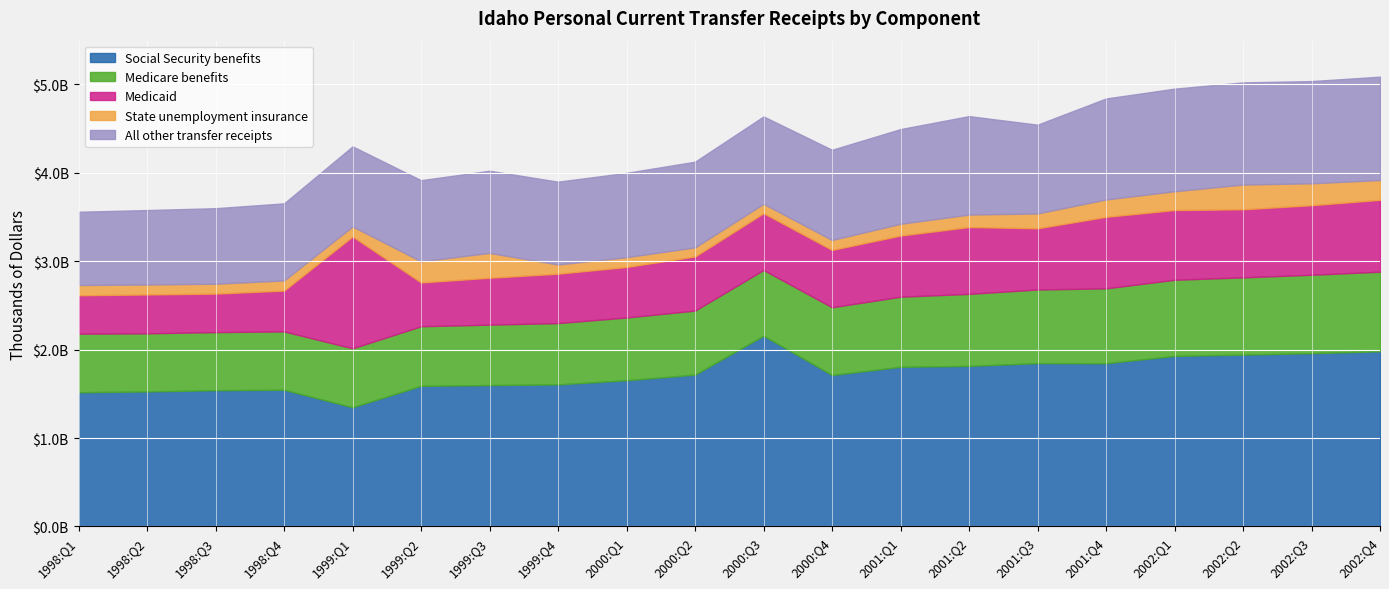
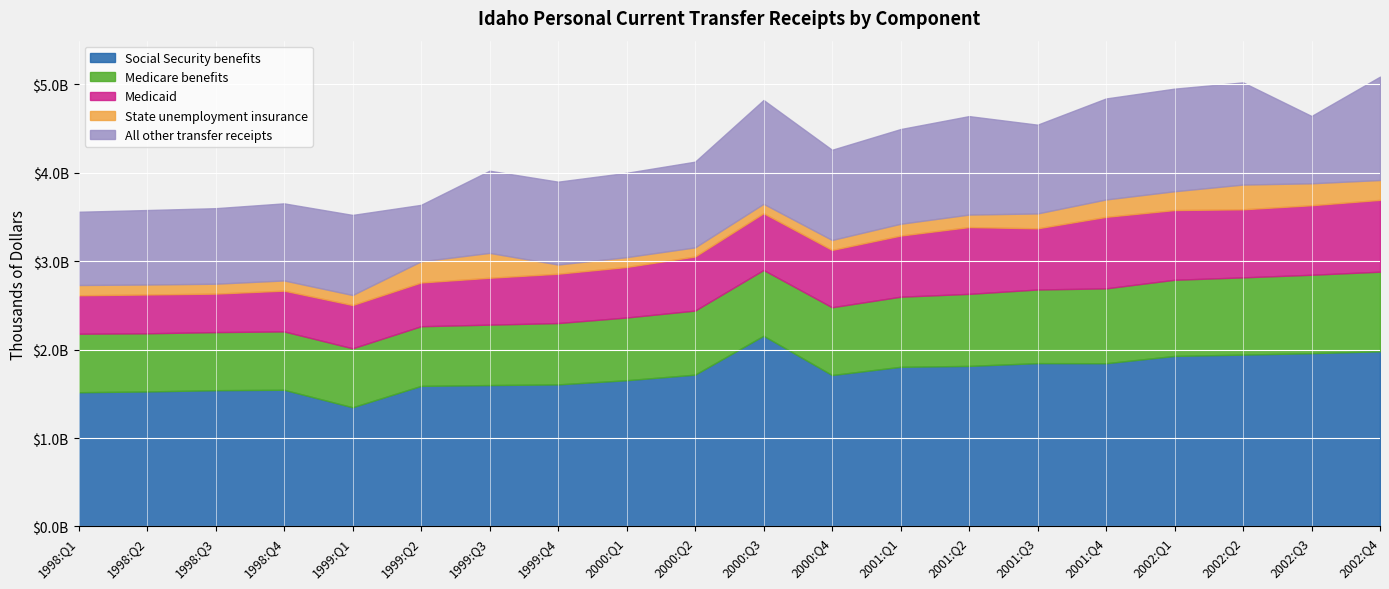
Medicaid, 1999:Q1: $1300000000 -> $500000000
All other transfer receipts, 1999:Q2: $900000000 -> $600000000
All other transfer receipts, 2000:Q3: $1000000000 -> $1200000000
All other transfer receipts, 2002:Q3: $1200000000 -> $800000000
